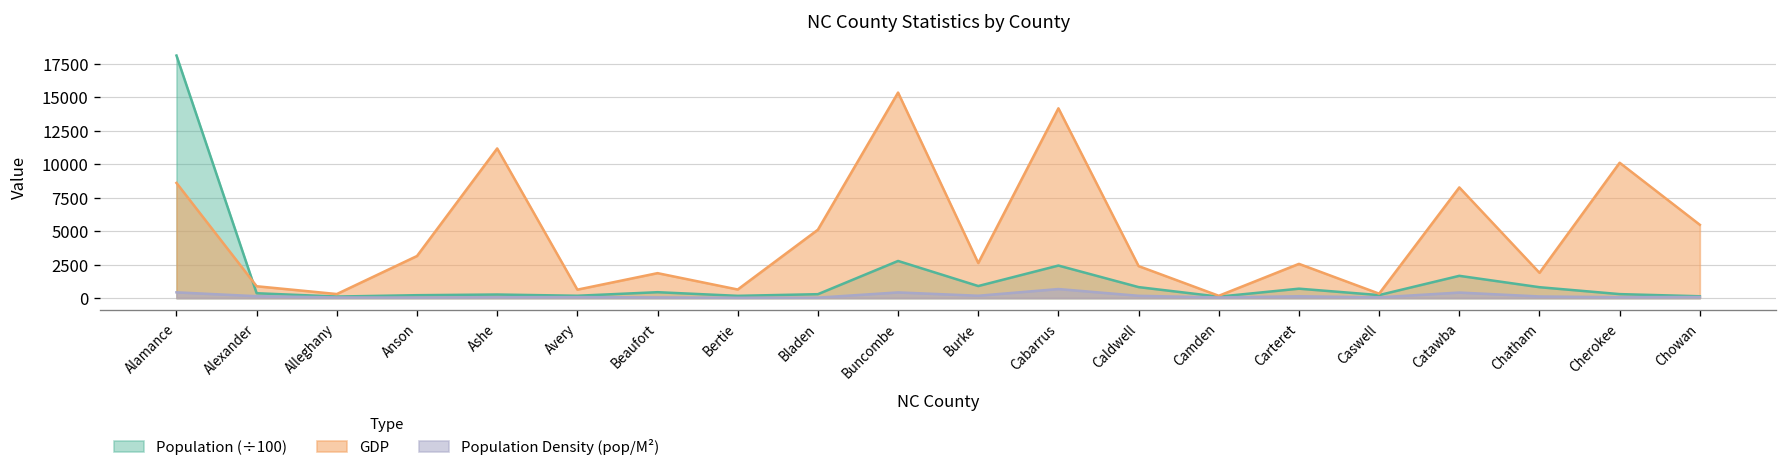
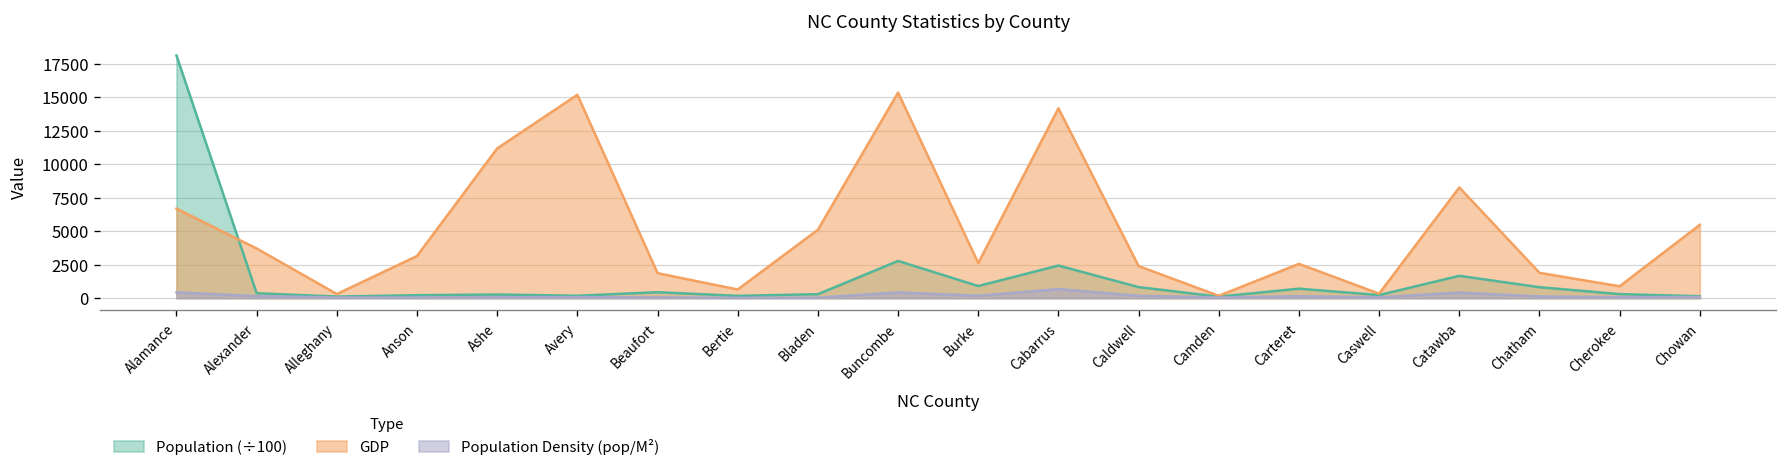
GDP, Alamance: 8600 -> 6700
GDP, Alexander: 900 -> 3700
GDP, Avery: 600 -> 15200
GDP, Cherokee: 10100 -> 900
